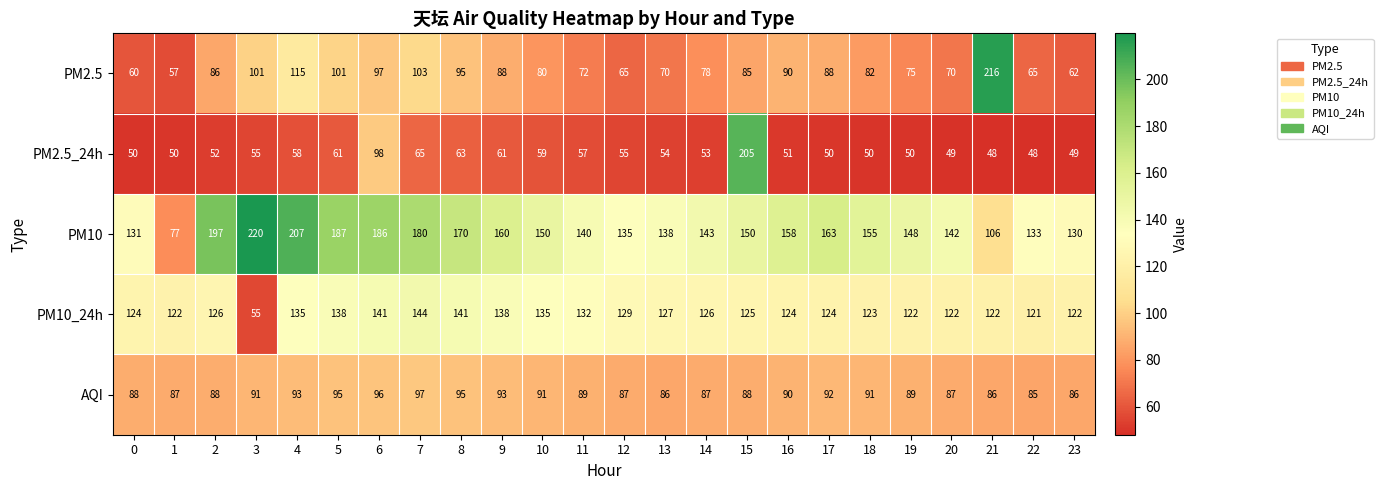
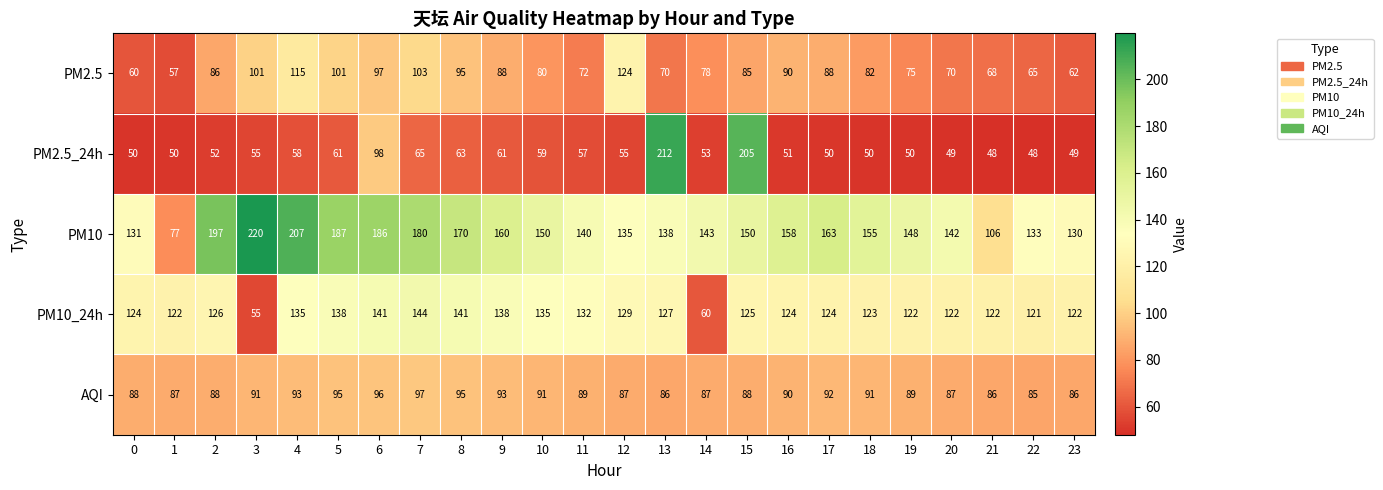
PM2.5, 12: 65 -> 124
PM2.5, 21: 216 -> 68
PM2.5_24h, 13: 54 -> 212
PM10_24h, 14: 126 -> 60
